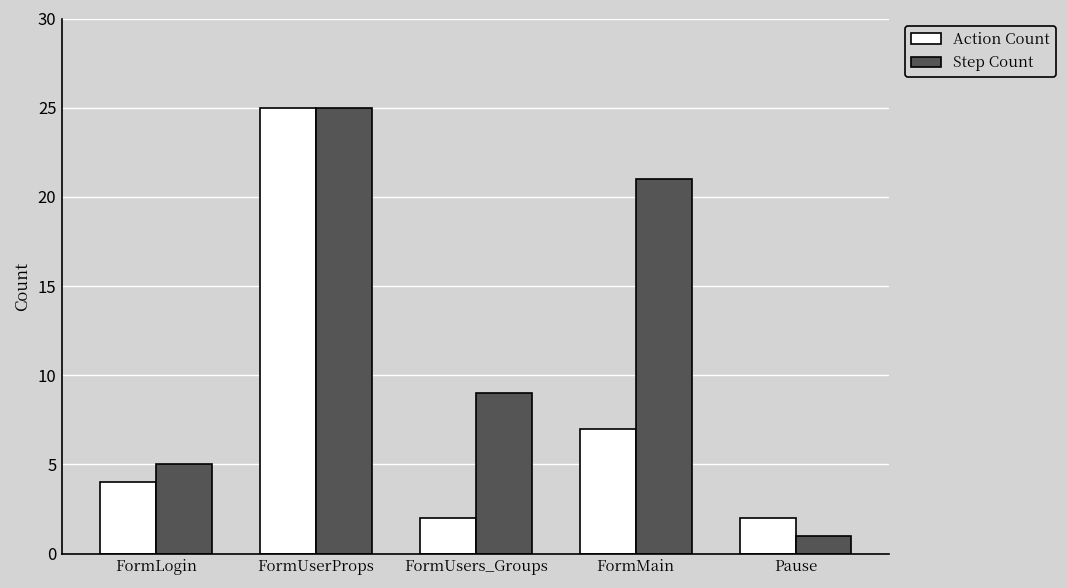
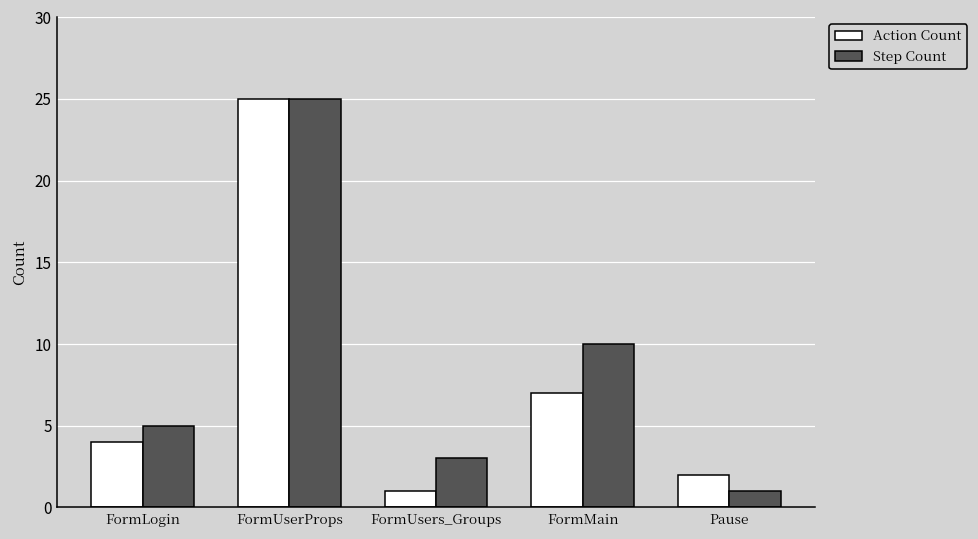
Action Count, FormUsers_Groups: 2 -> 1
Step Count, FormUsers_Groups: 9 -> 3
Step Count, FormMain: 21 -> 10
